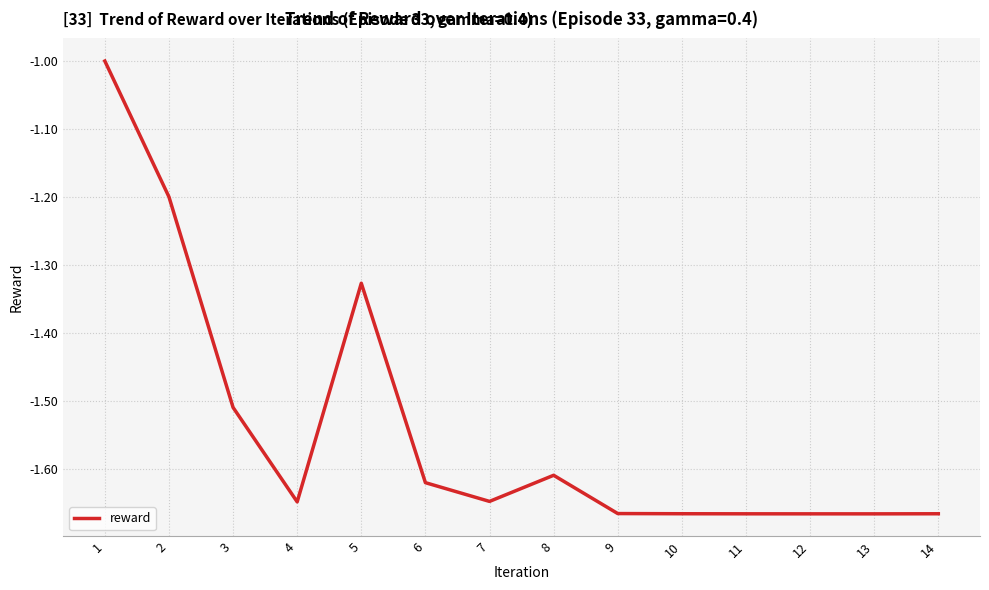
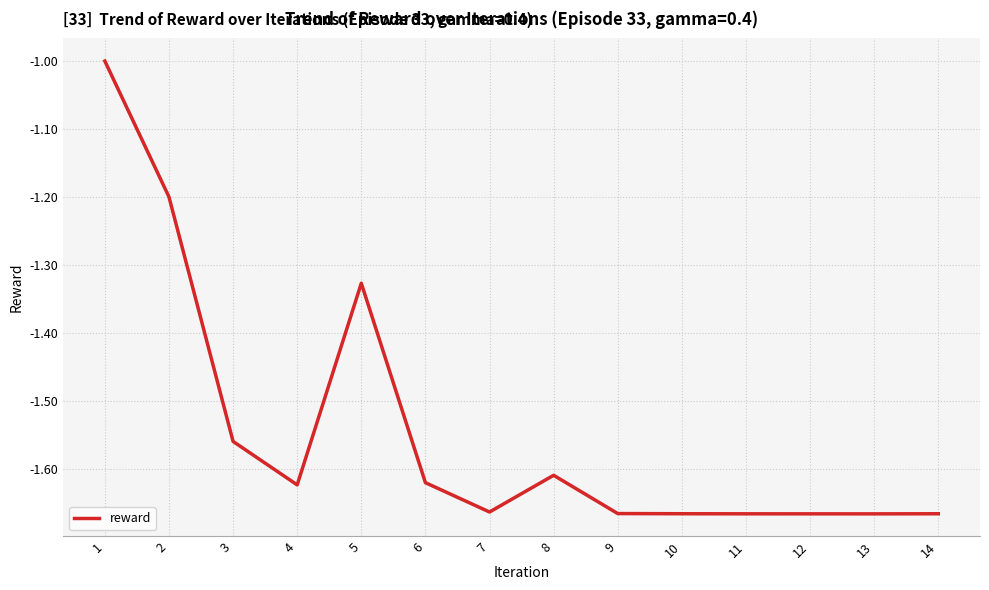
3: -1.51 -> -1.56
4: -1.65 -> -1.62
7: -1.65 -> -1.66
